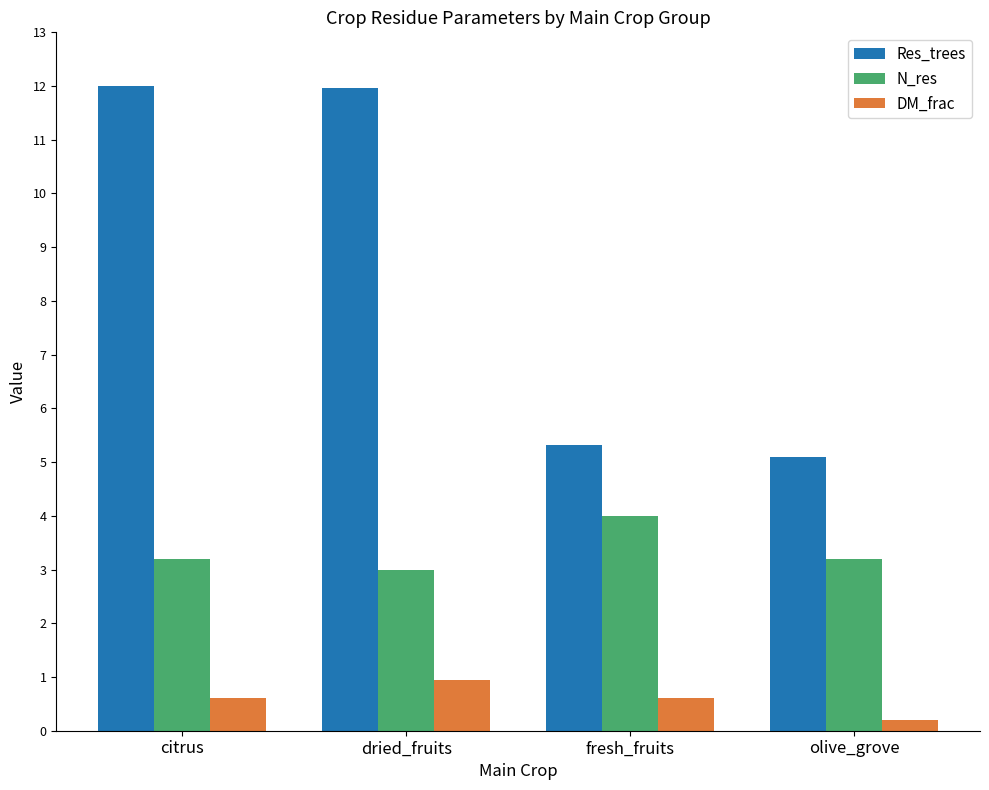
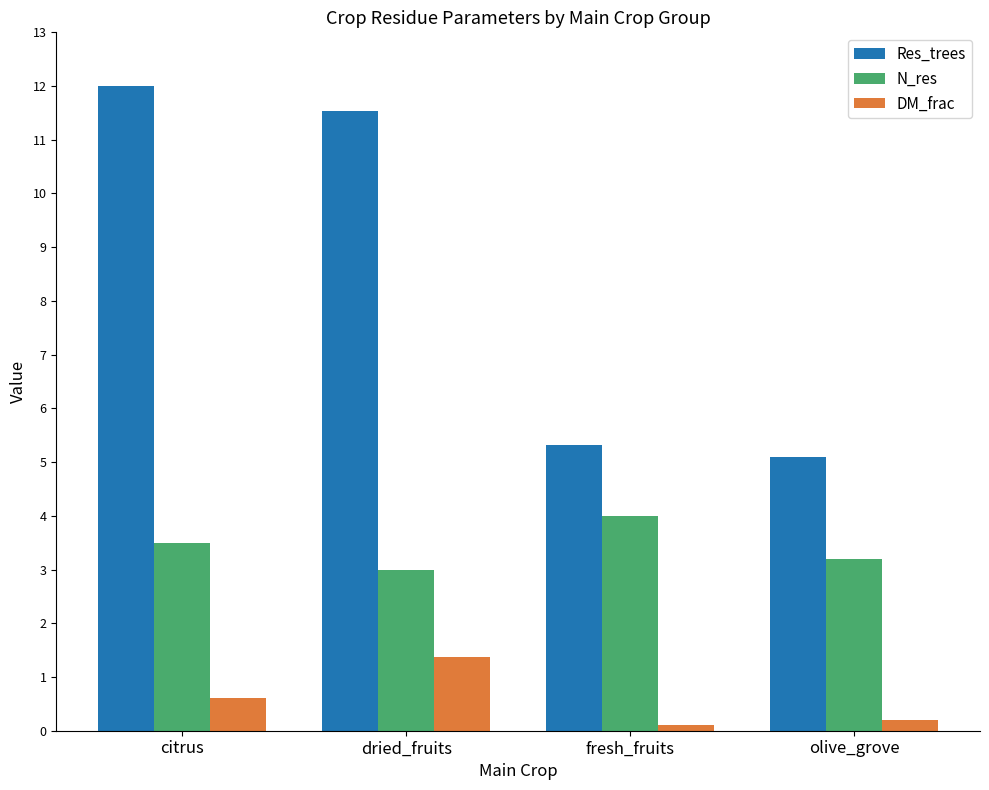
N_res, citrus: 3.2 -> 3.5
Res_trees, dried_fruits: 12.0 -> 11.5
DM_frac, dried_fruits: 0.9 -> 1.4
DM_frac, fresh_fruits: 0.6 -> 0.1
